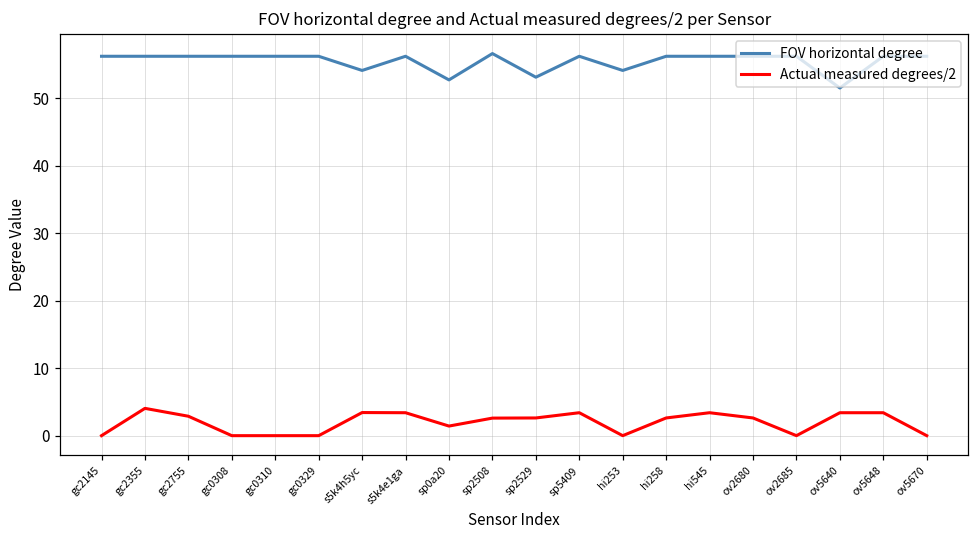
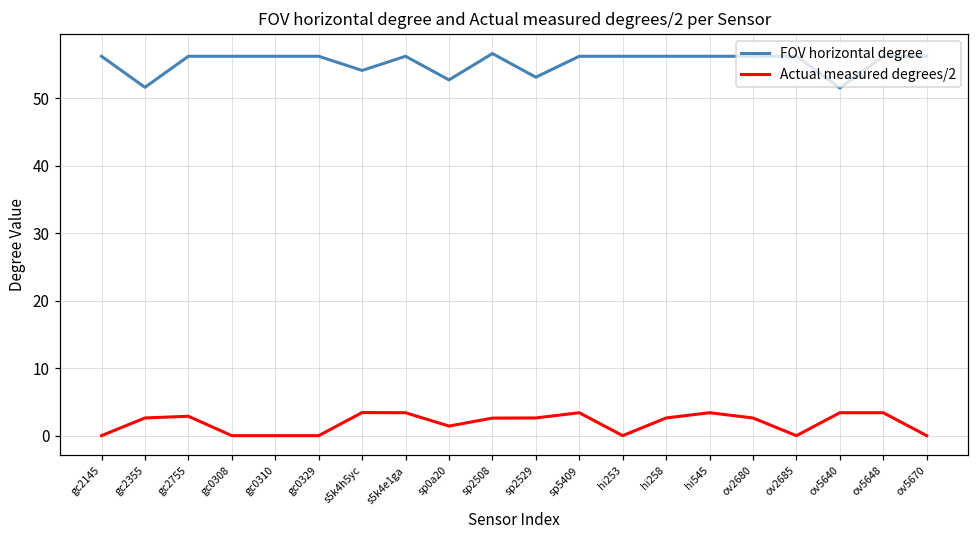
FOV horizontal degree, gc2355: 56 -> 52
Actual measured degrees/2, gc2355: 4 -> 3
FOV horizontal degree, hi253: 54 -> 56
